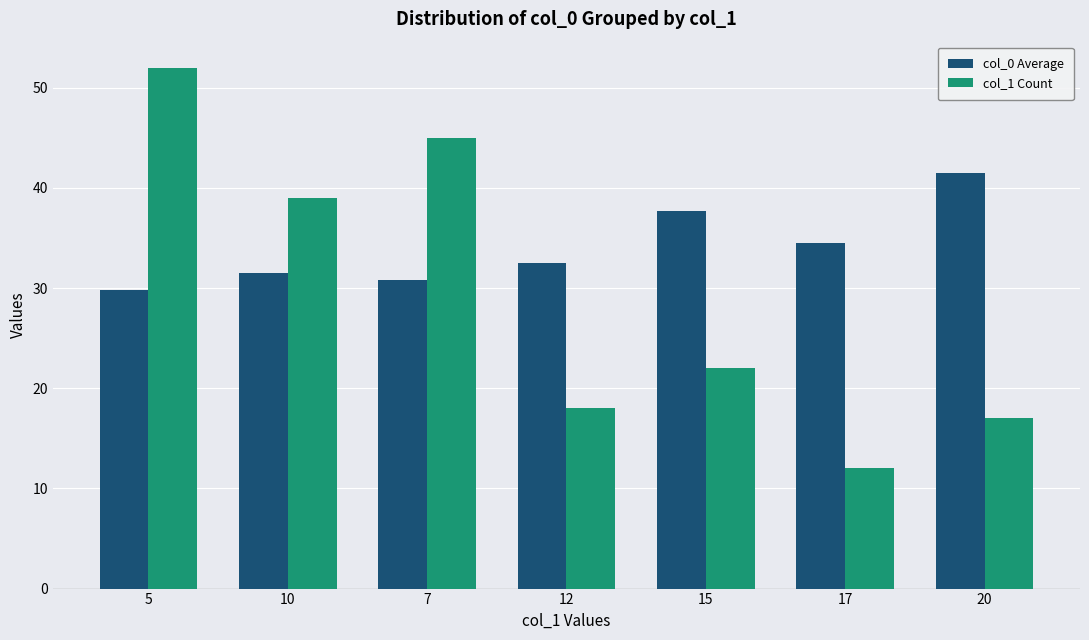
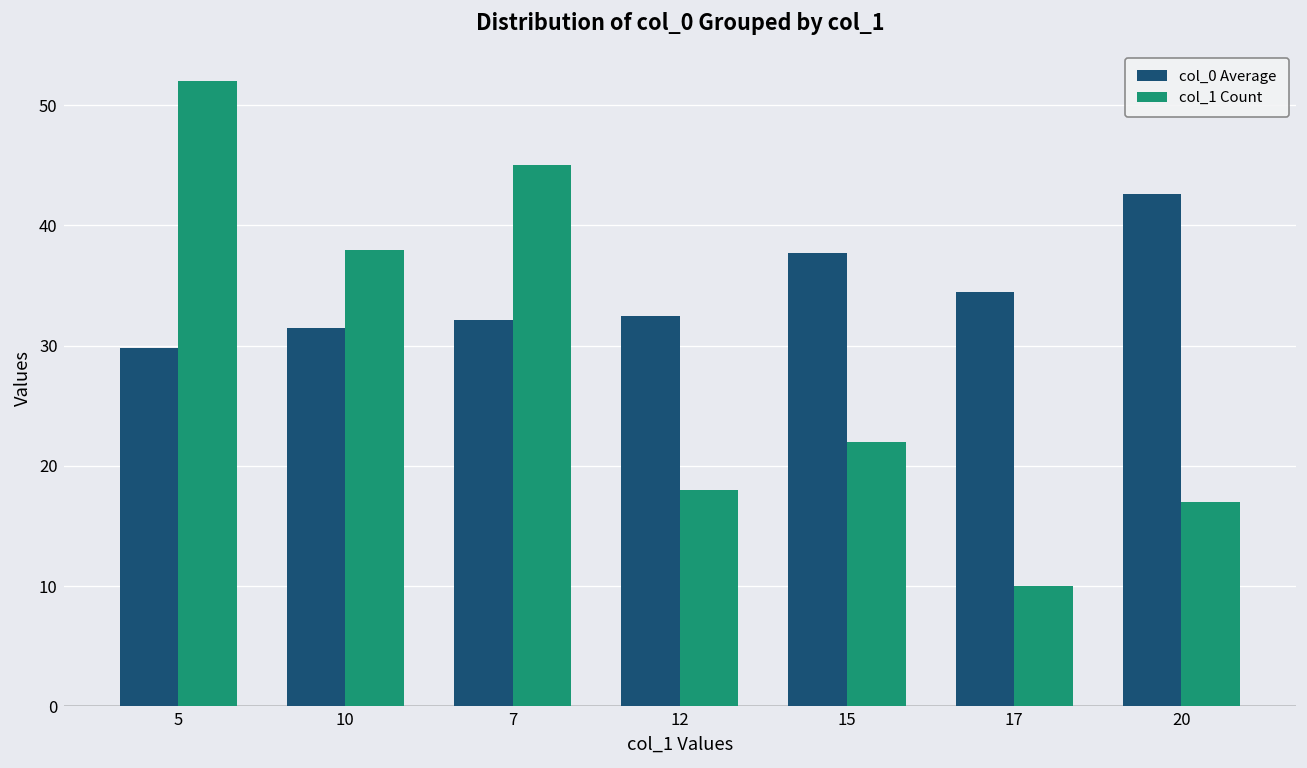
col_1 Count, 10: 39 -> 38
col_0 Average, 7: 30.8 -> 32.1
col_1 Count, 17: 12 -> 10
col_0 Average, 20: 41.5 -> 42.6
